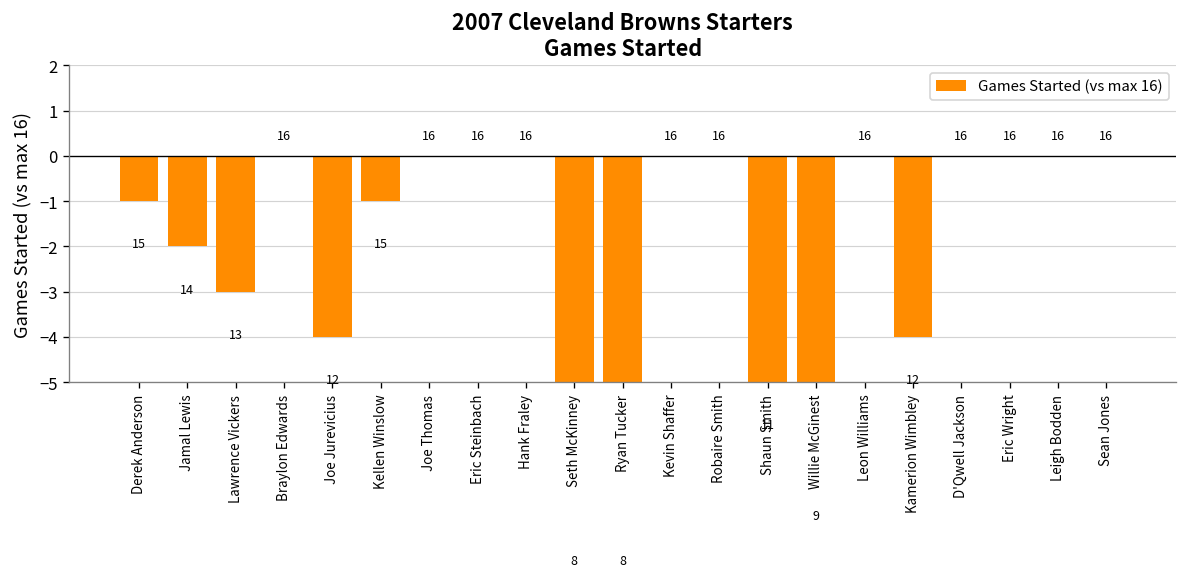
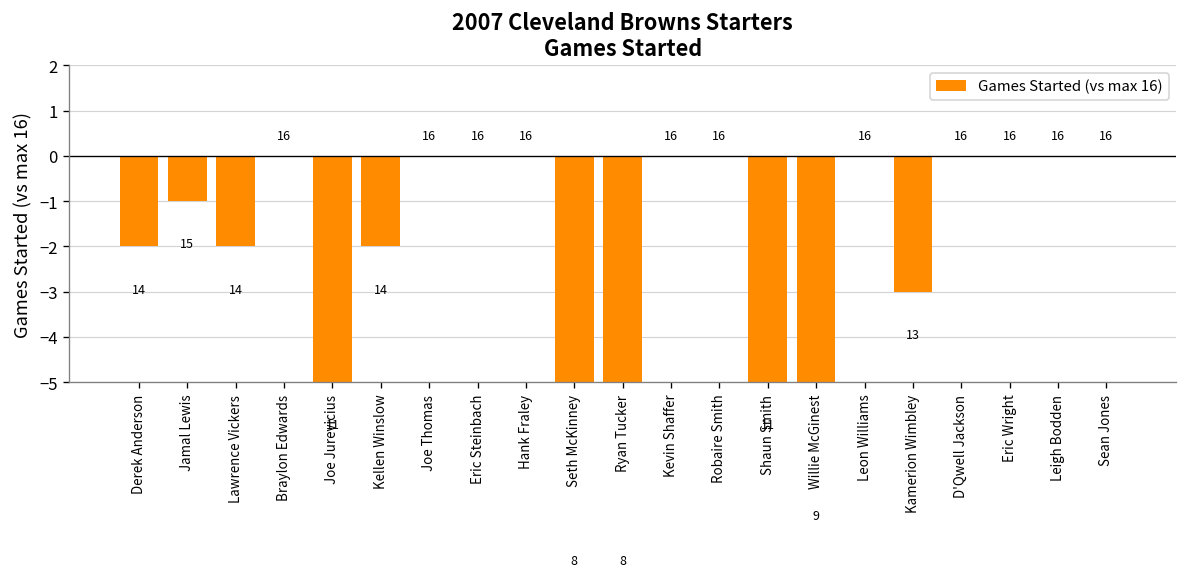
Derek Anderson: 15 -> 14
Jamal Lewis: 14 -> 15
Lawrence Vickers: 13 -> 14
Joe Jurevicius: 12 -> 11
Kellen Winslow: 15 -> 14
Kamerion Wimbley: 12 -> 13
